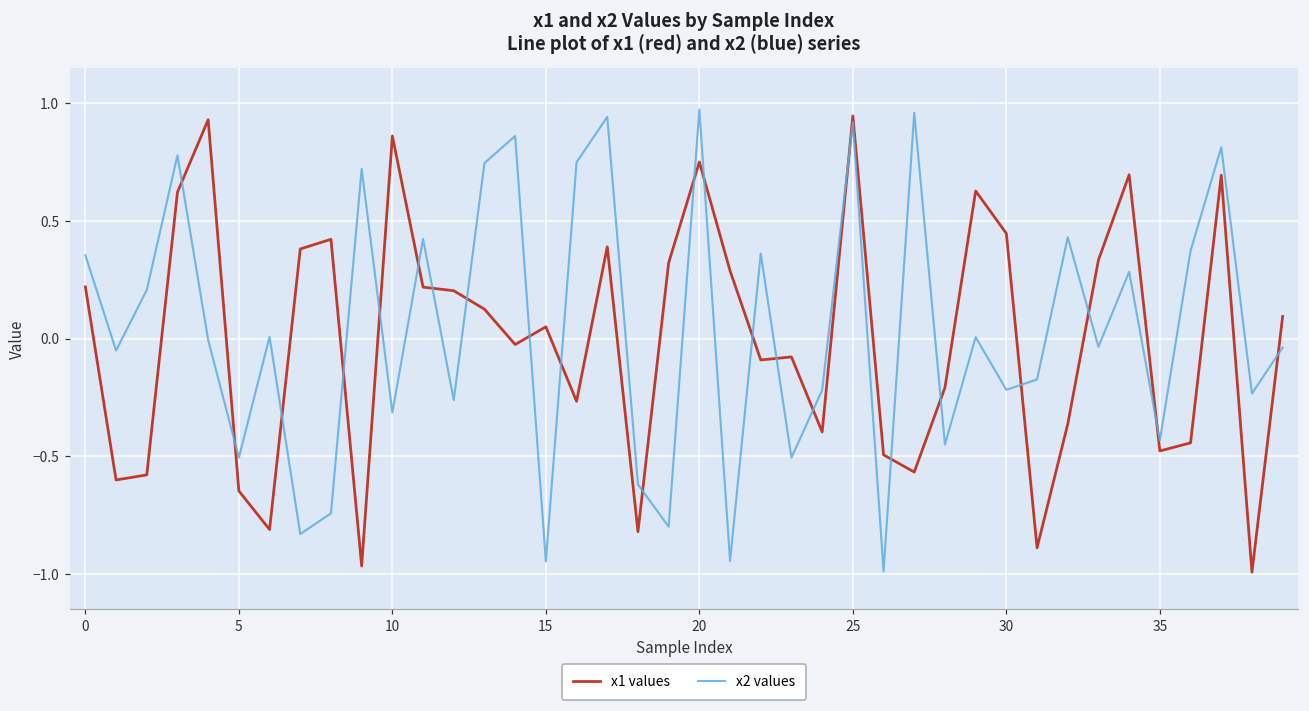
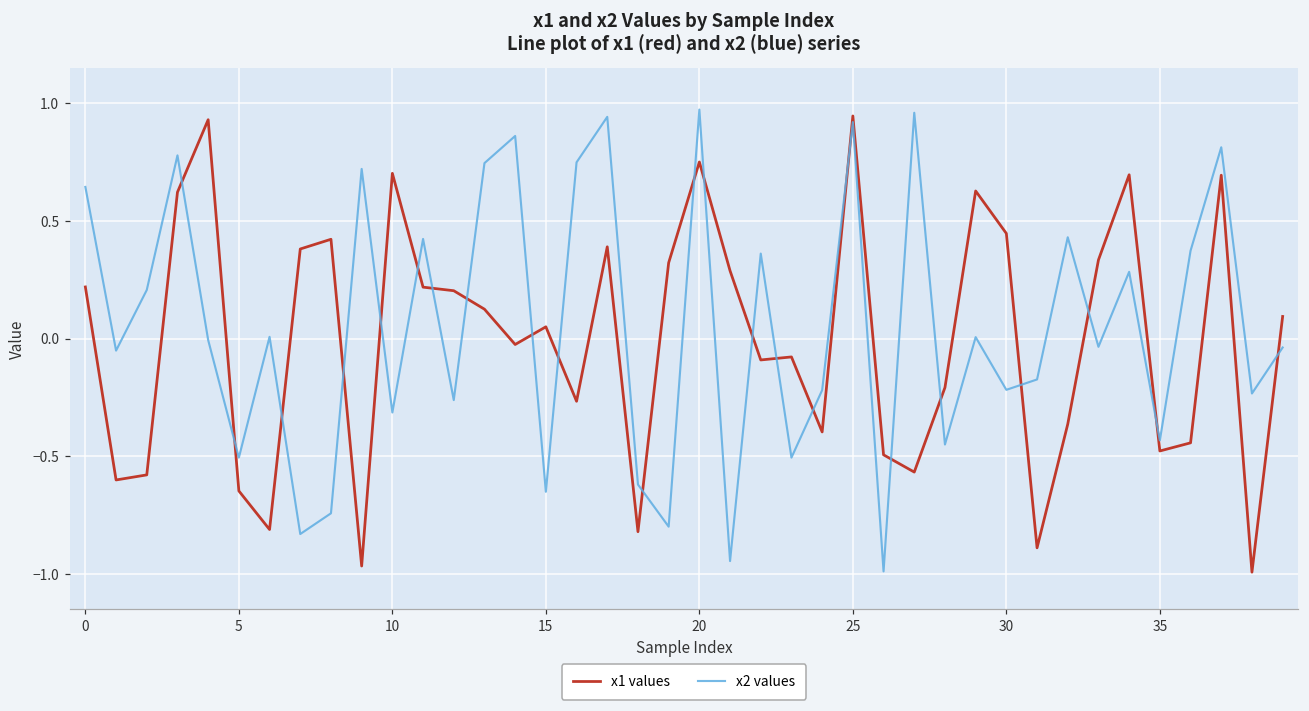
x2 values, 0: 0.35 -> 0.64
x1 values, 10: 0.86 -> 0.70
x2 values, 15: -0.95 -> -0.65
